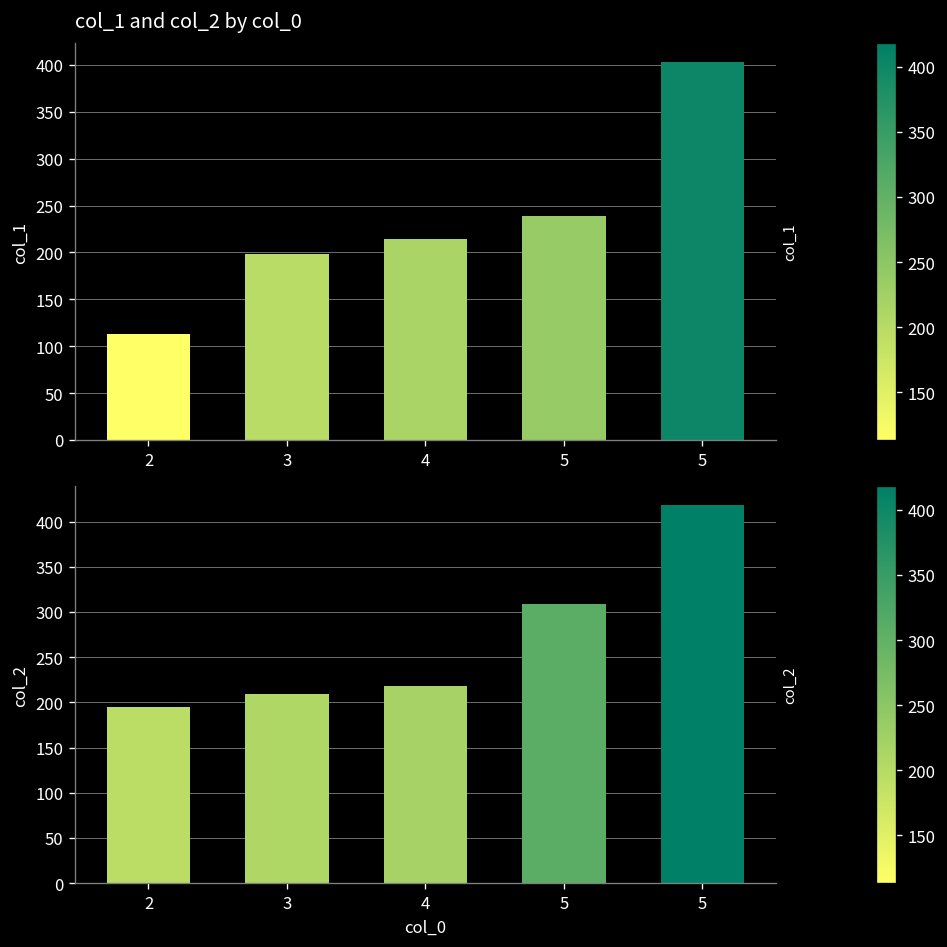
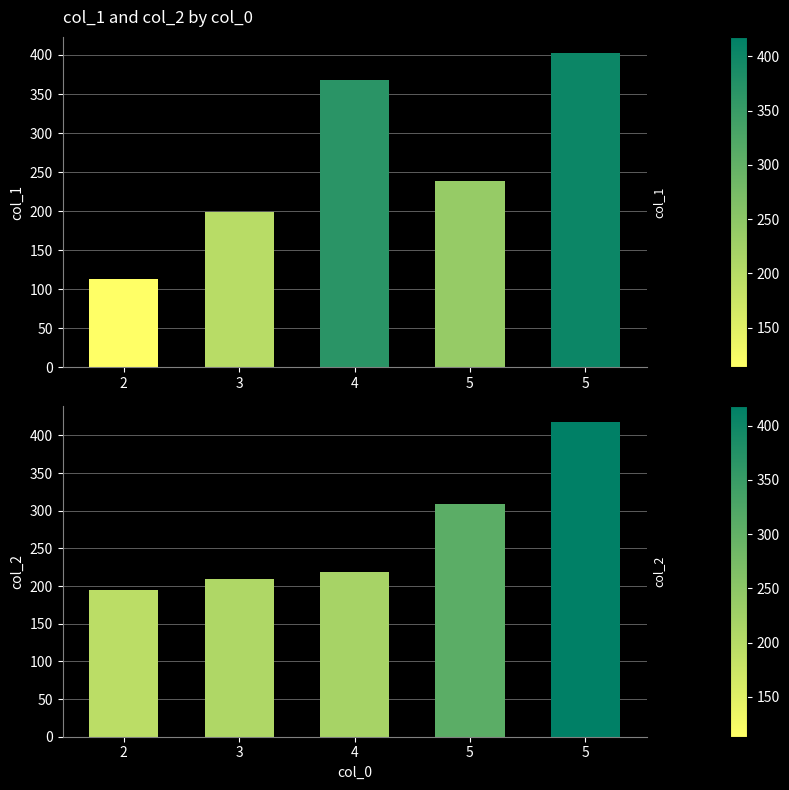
col_1 and col_2 by col_0, 4: 210 -> 370
